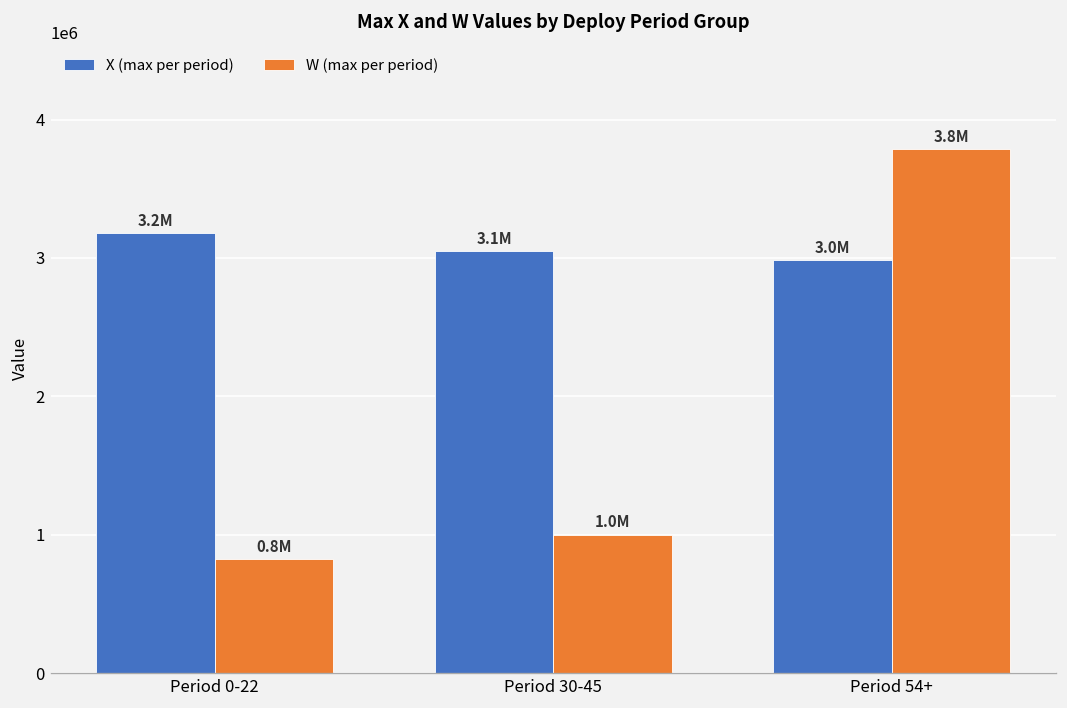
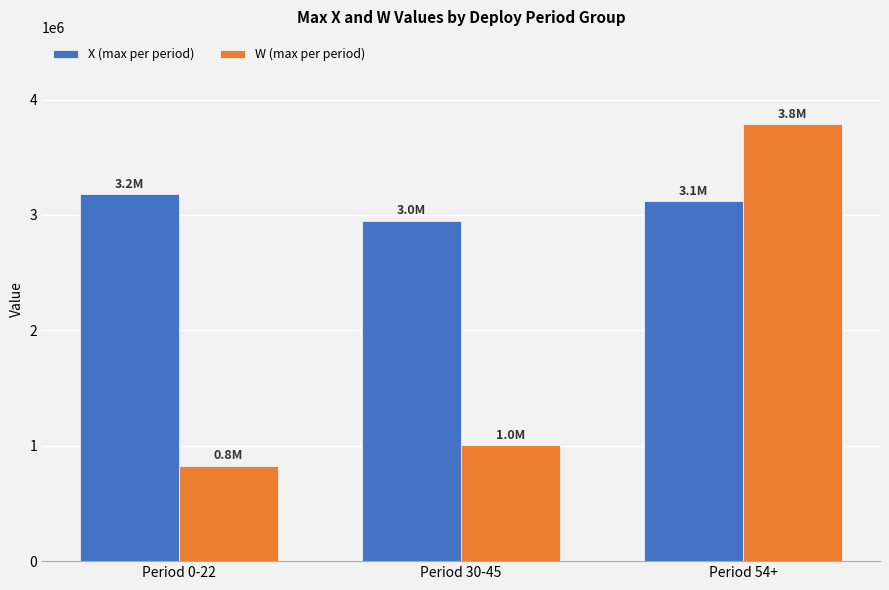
X (max per period), Period 30-45: 3.1M -> 3.0M
X (max per period), Period 54+: 3.0M -> 3.1M
